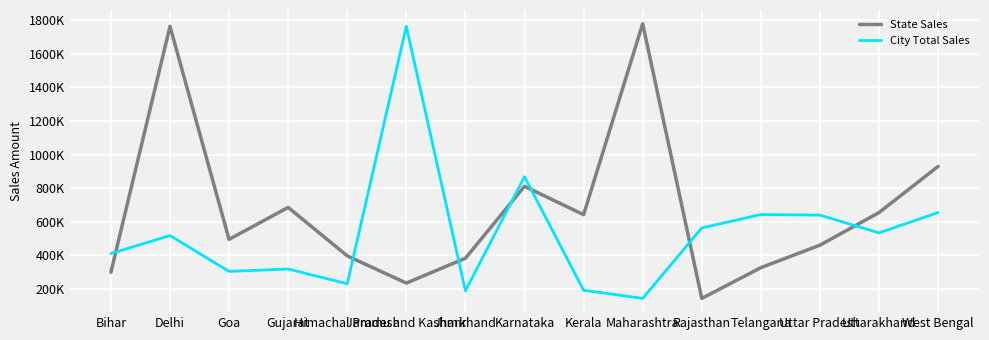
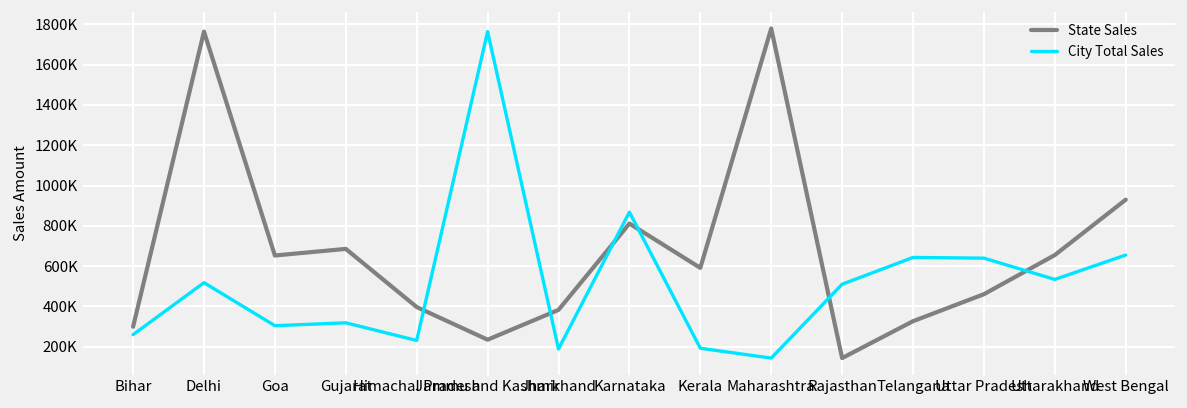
City Total Sales, Bihar: 410000 -> 260000
State Sales, Goa: 500000 -> 650000
State Sales, Kerala: 640000 -> 590000
City Total Sales, Rajasthan: 560000 -> 510000
